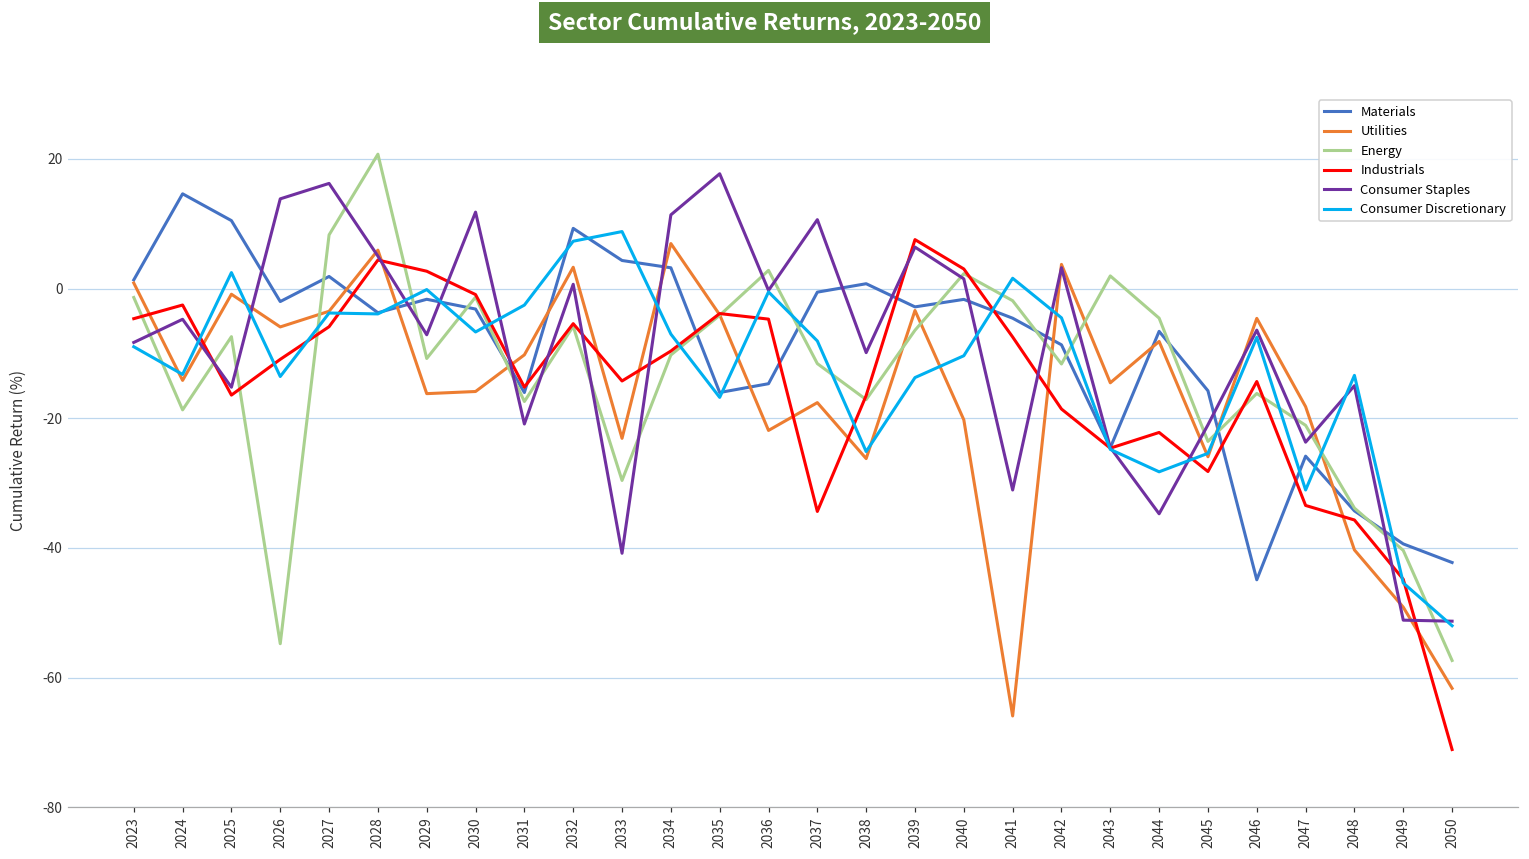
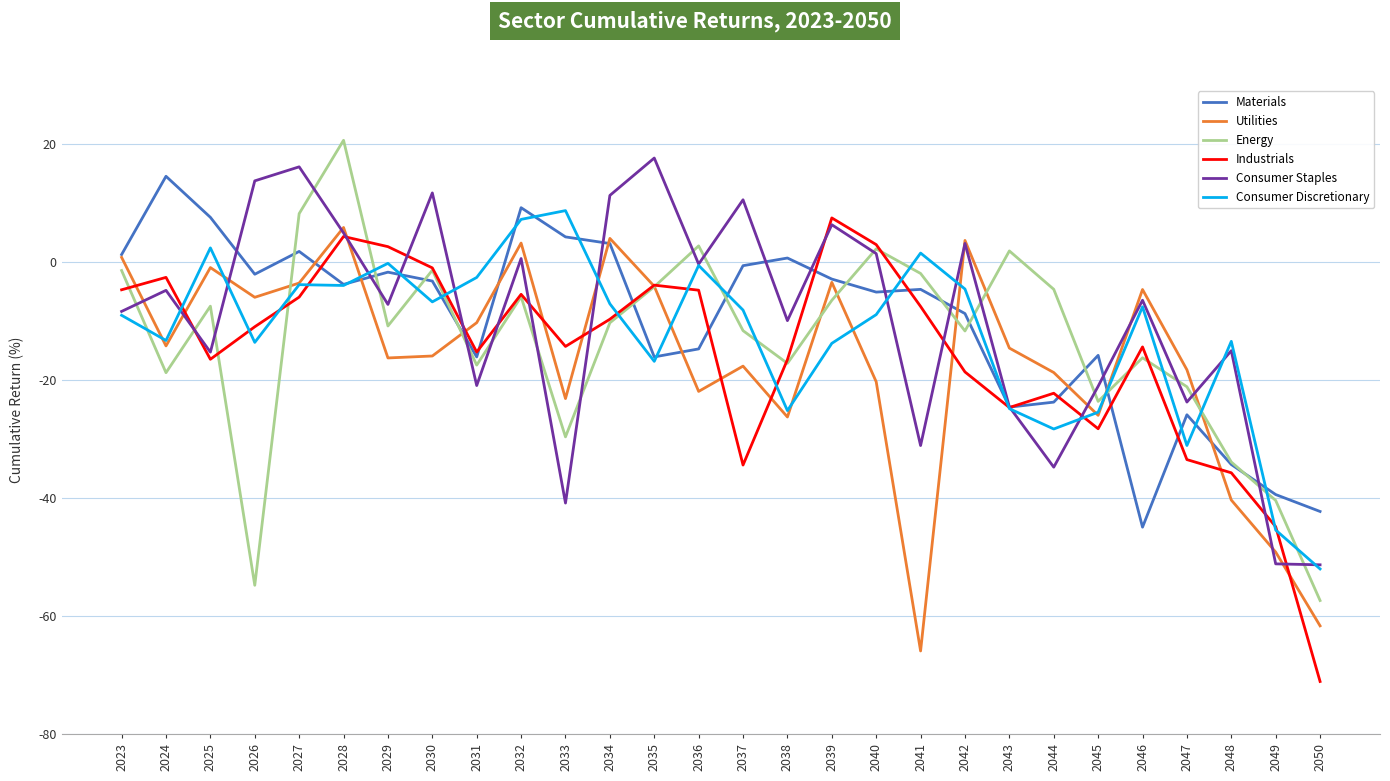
Materials, 2025: 10 -> 8
Utilities, 2034: 7 -> 4
Materials, 2040: -2 -> -5
Consumer Discretionary, 2040: -10 -> -9
Materials, 2044: -7 -> -24
Utilities, 2044: -8 -> -19
